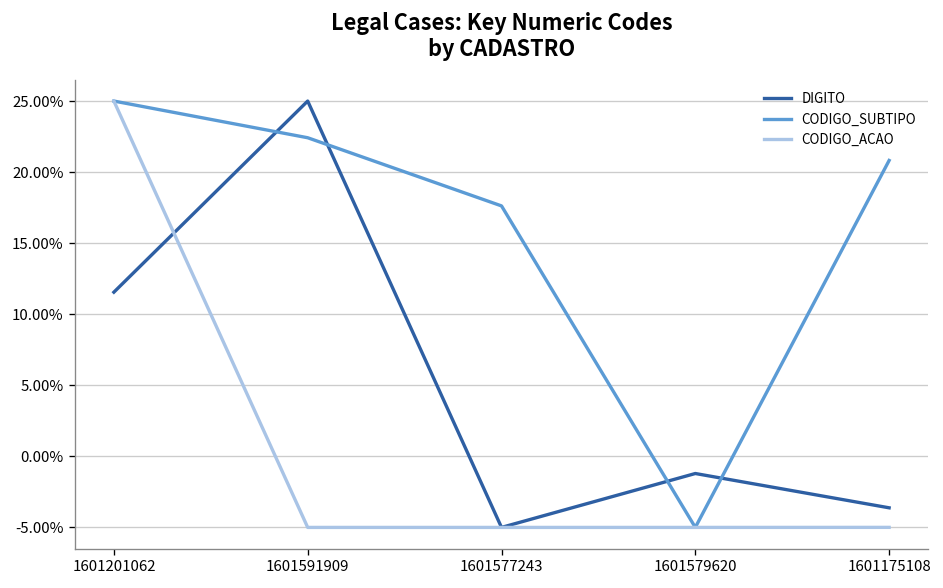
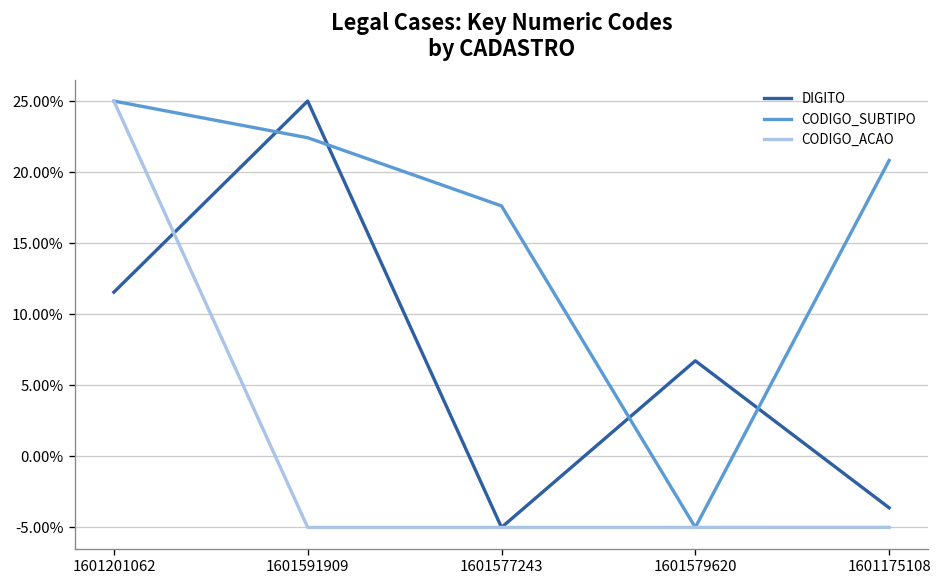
DIGITO, 1601579620: -1.2% -> 6.7%
